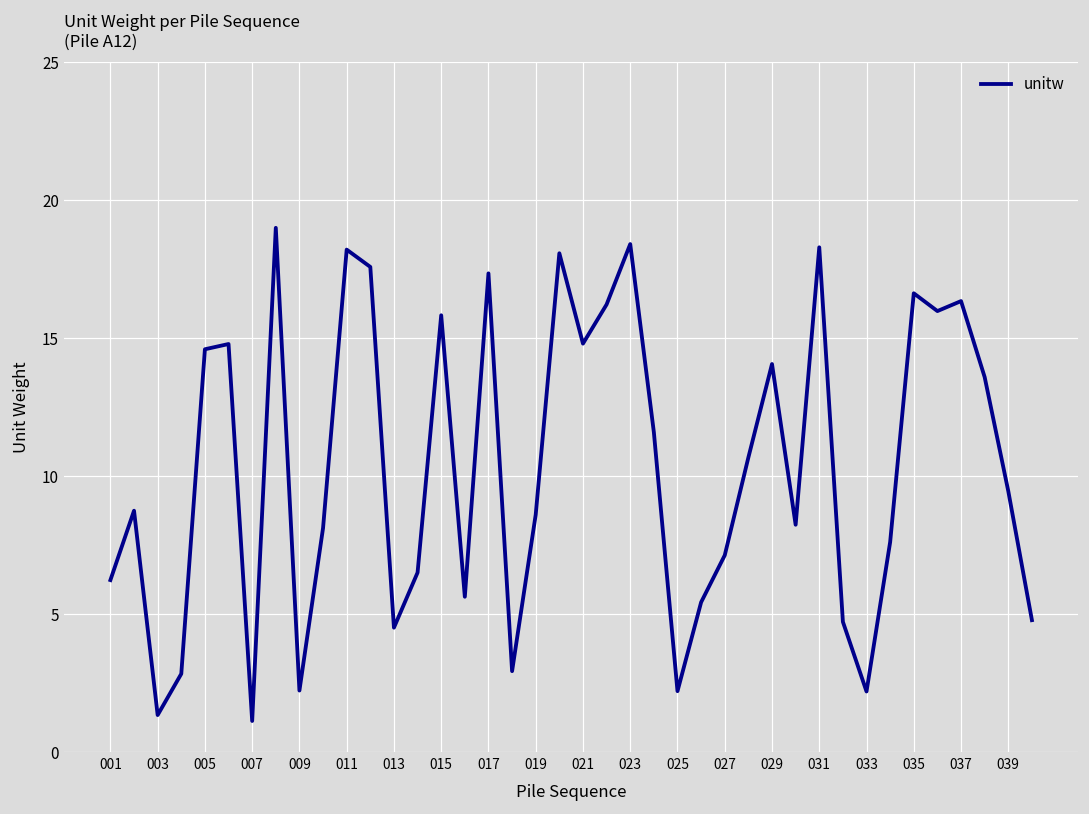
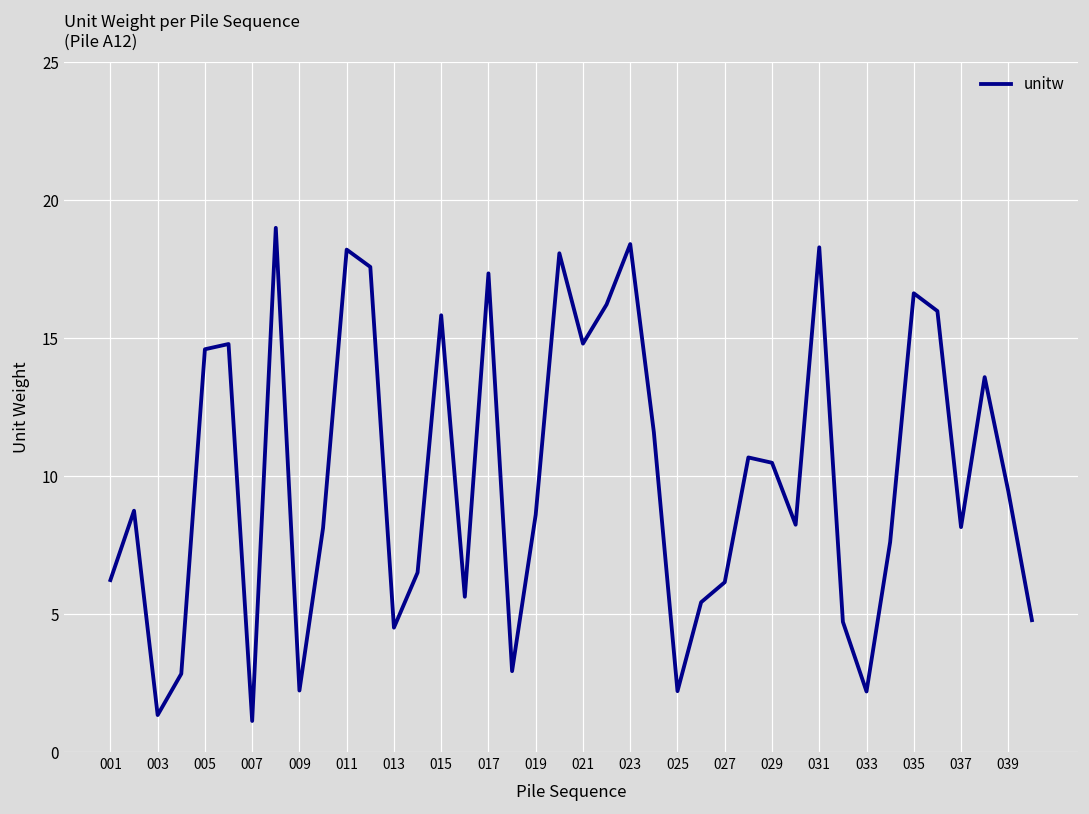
027: 7.1 -> 6.2
029: 14.1 -> 10.5
037: 16.3 -> 8.2
